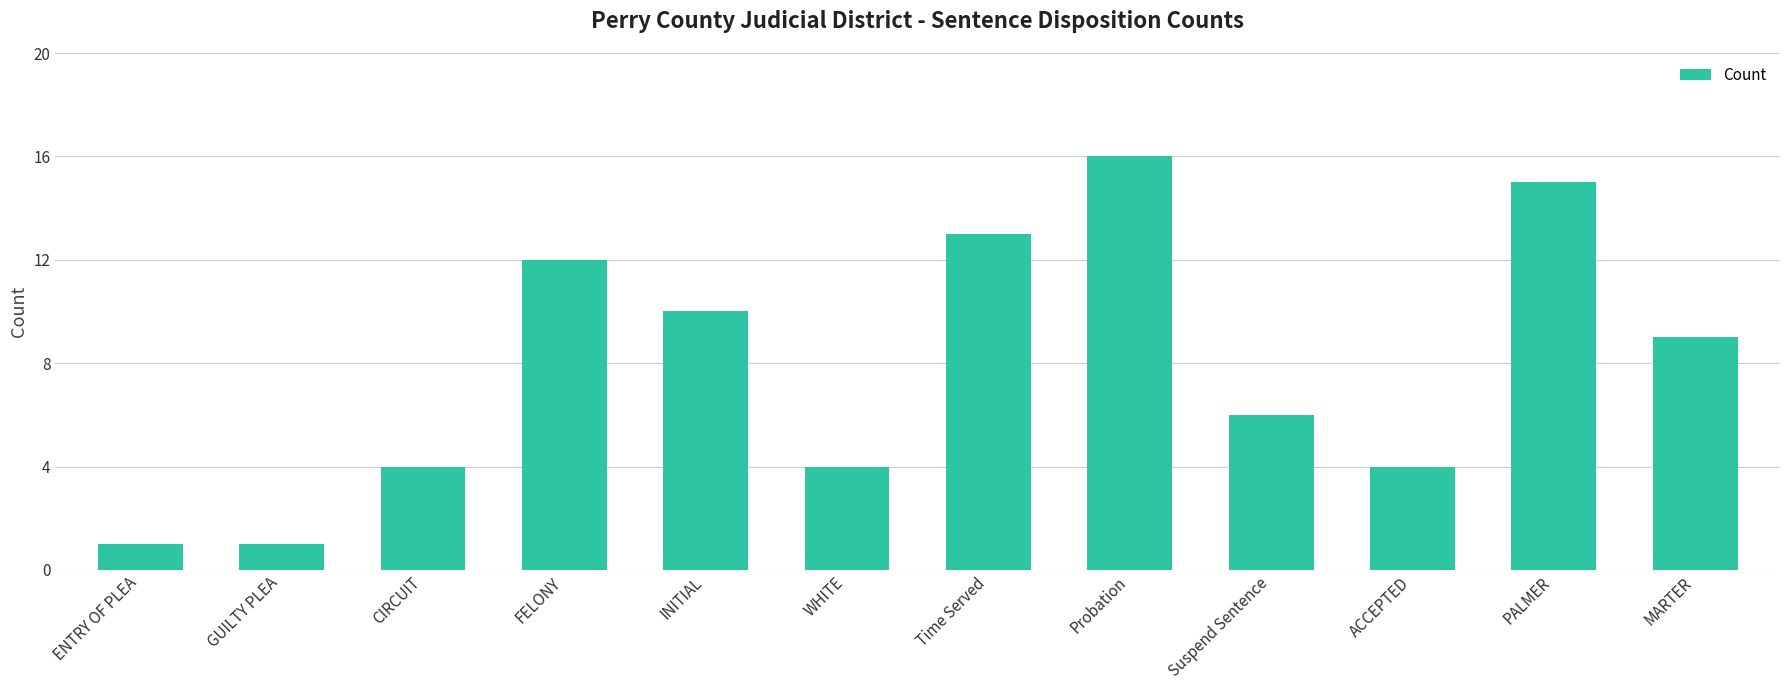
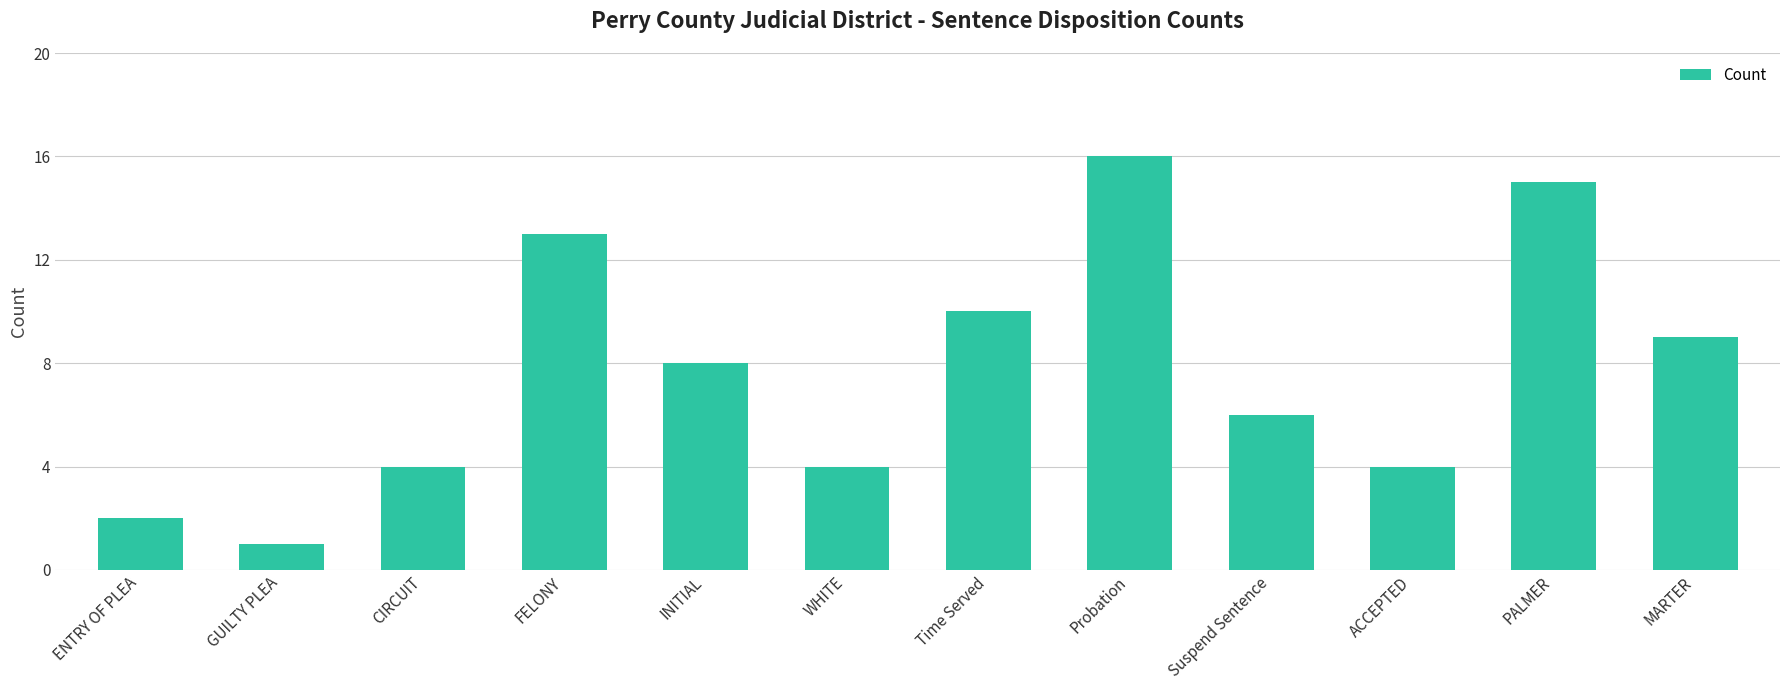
ENTRY OF PLEA: 1 -> 2
FELONY: 12 -> 13
INITIAL: 10 -> 8
Time Served: 13 -> 10
